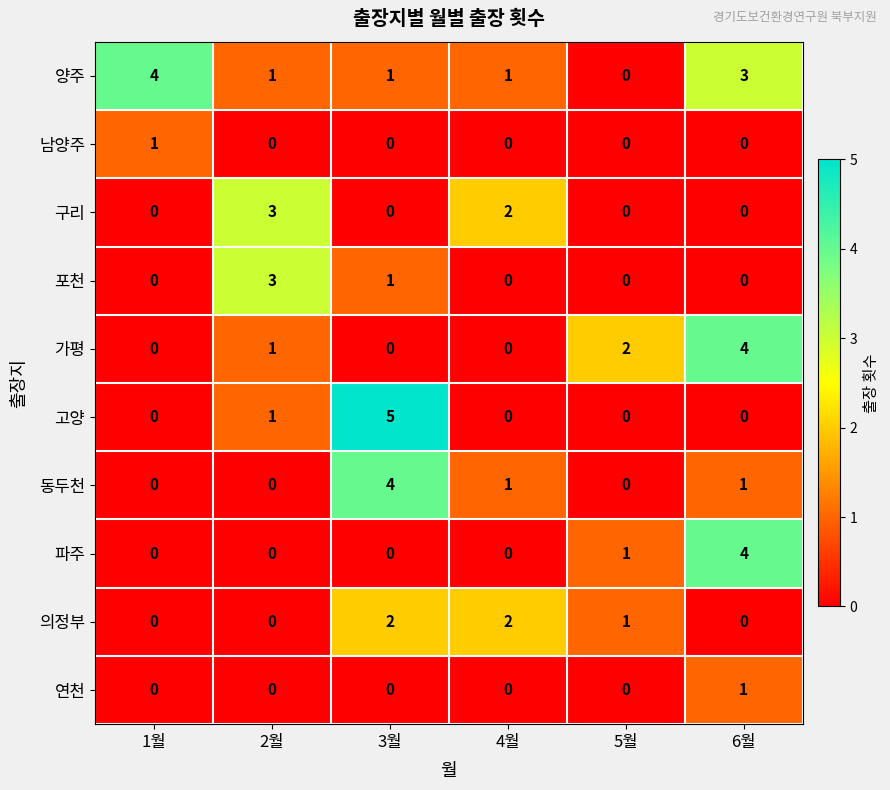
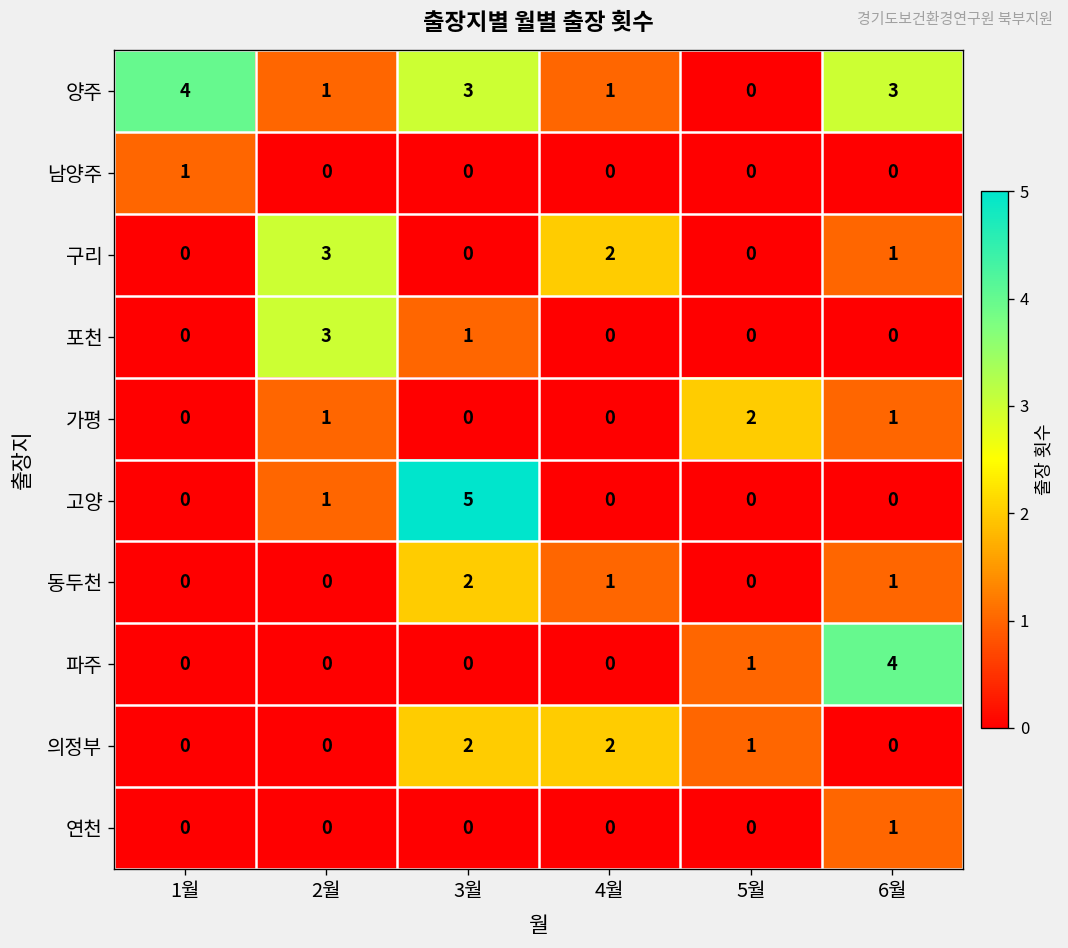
양주, 3월: 1 -> 3
구리, 6월: 0 -> 1
가평, 6월: 4 -> 1
동두천, 3월: 4 -> 2
